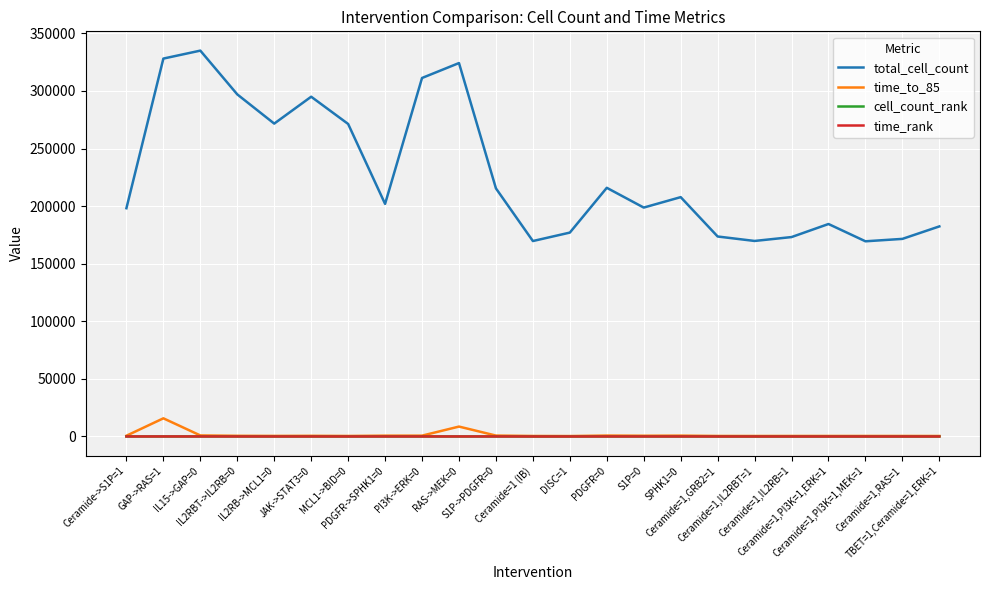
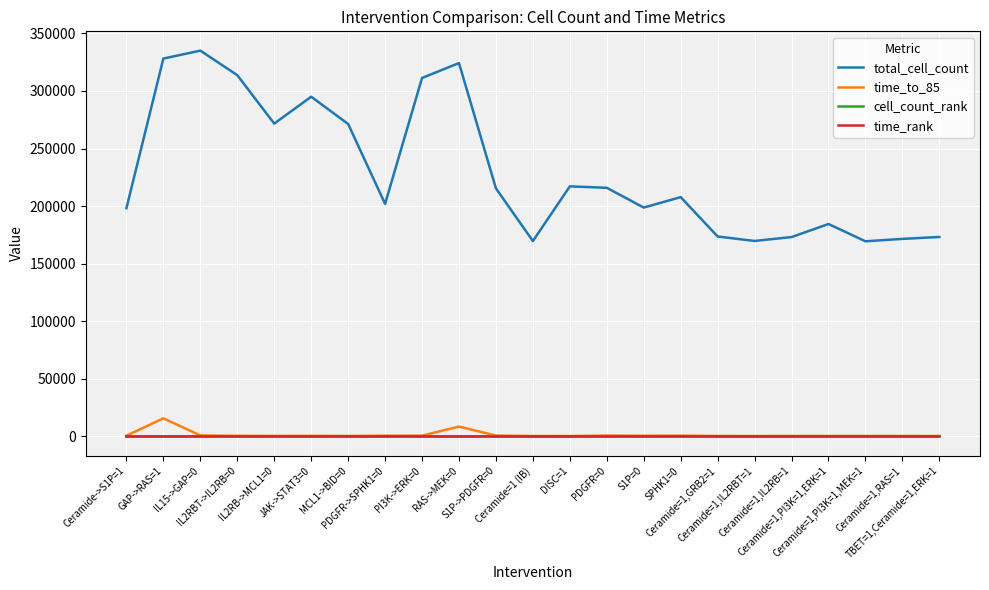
total_cell_count, IL2RBT->IL2RB=0: 297000 -> 314000
total_cell_count, DISC=1: 177000 -> 217000
total_cell_count, TBET=1,Ceramide=1,ERK=1: 182000 -> 173000
